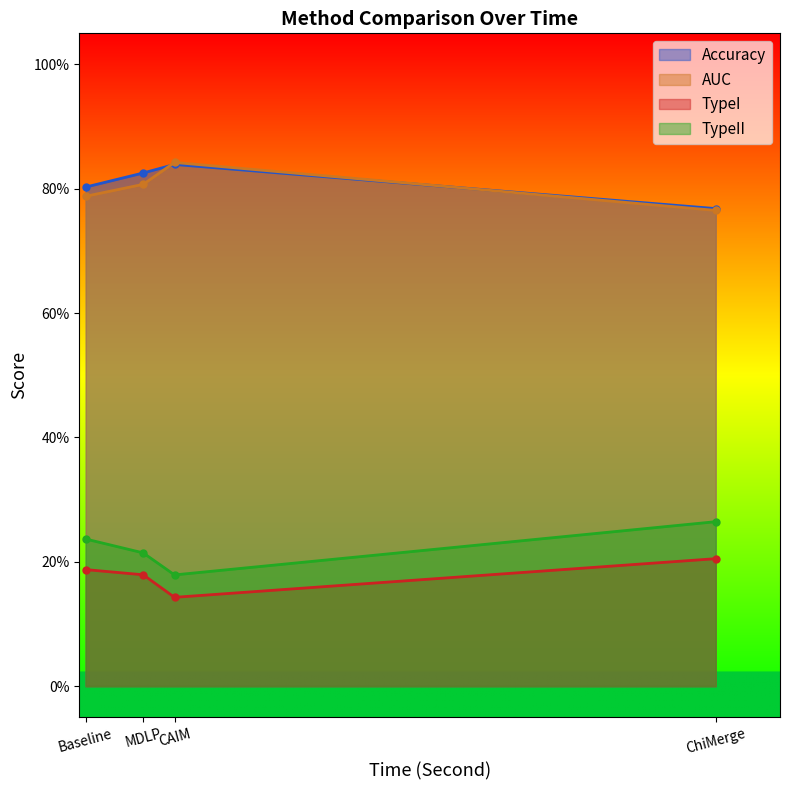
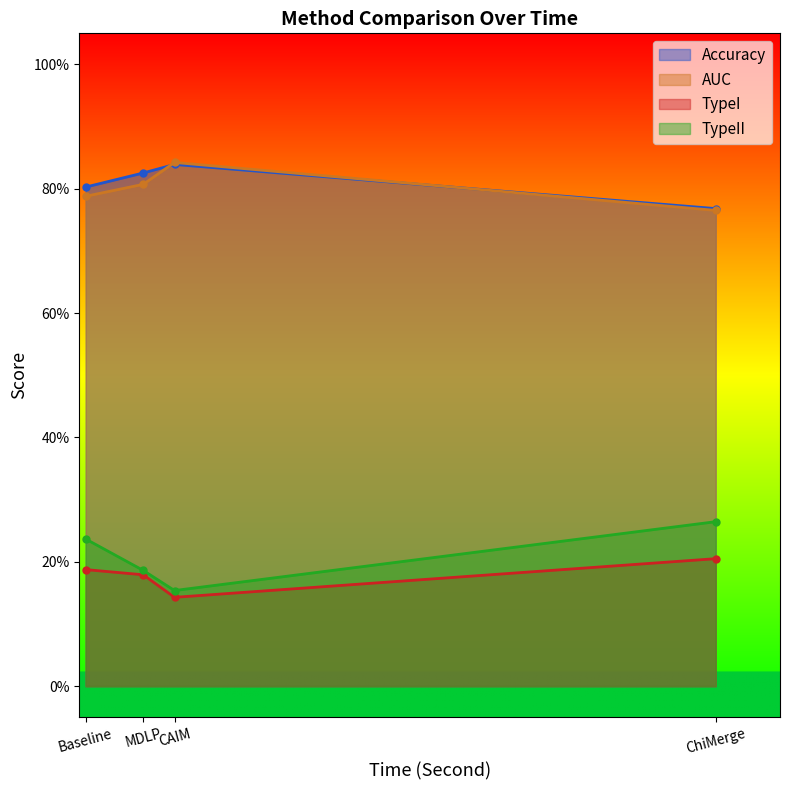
TypeII, MDLP: 21% -> 19%
TypeII, CAIM: 18% -> 15%
